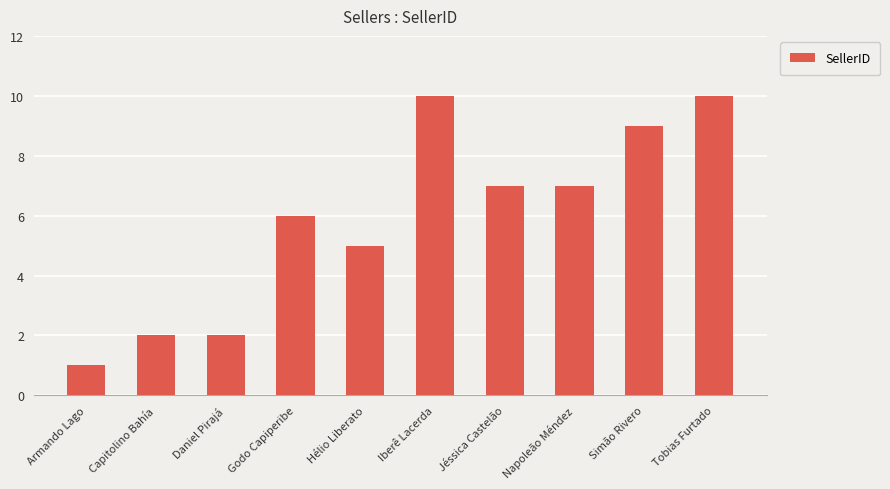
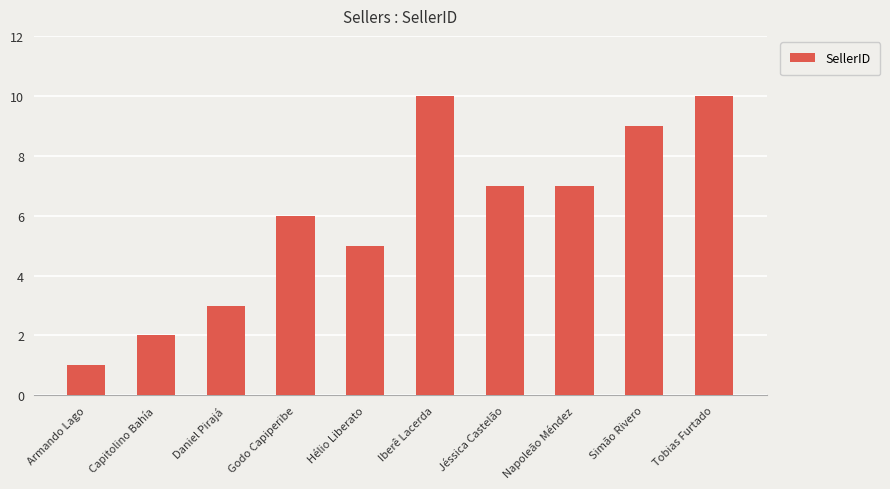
Daniel Pirajá: 2 -> 3
